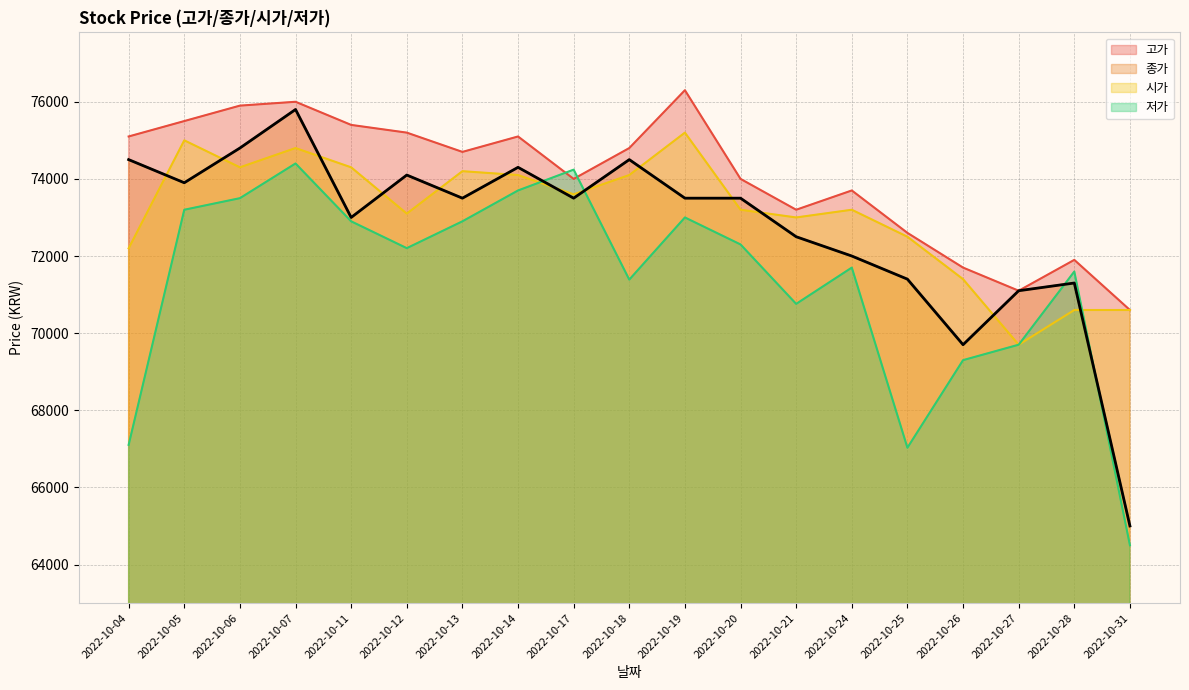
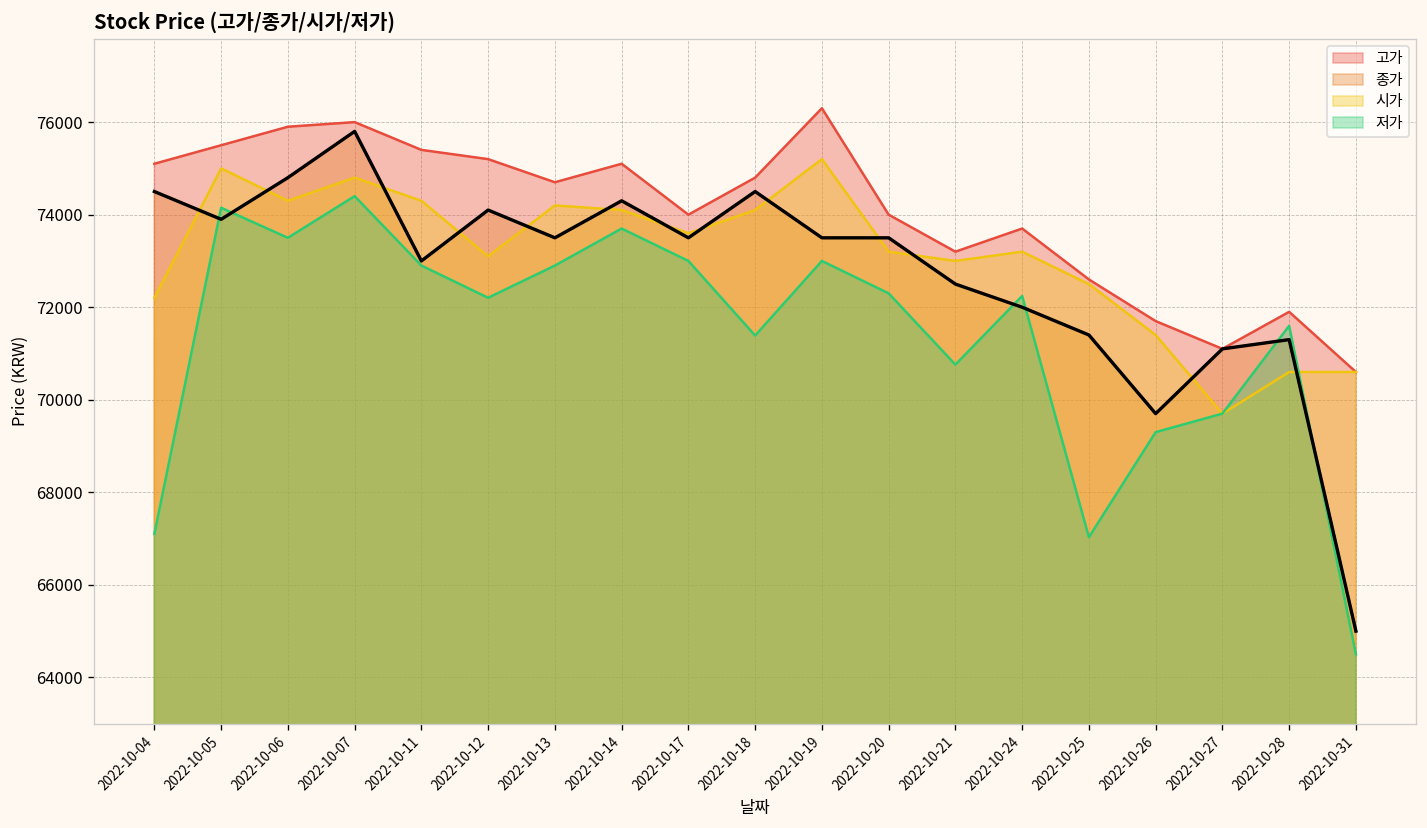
저가, 2022-10-05: 73200 -> 74100
저가, 2022-10-17: 74200 -> 73000
저가, 2022-10-24: 71700 -> 72200
